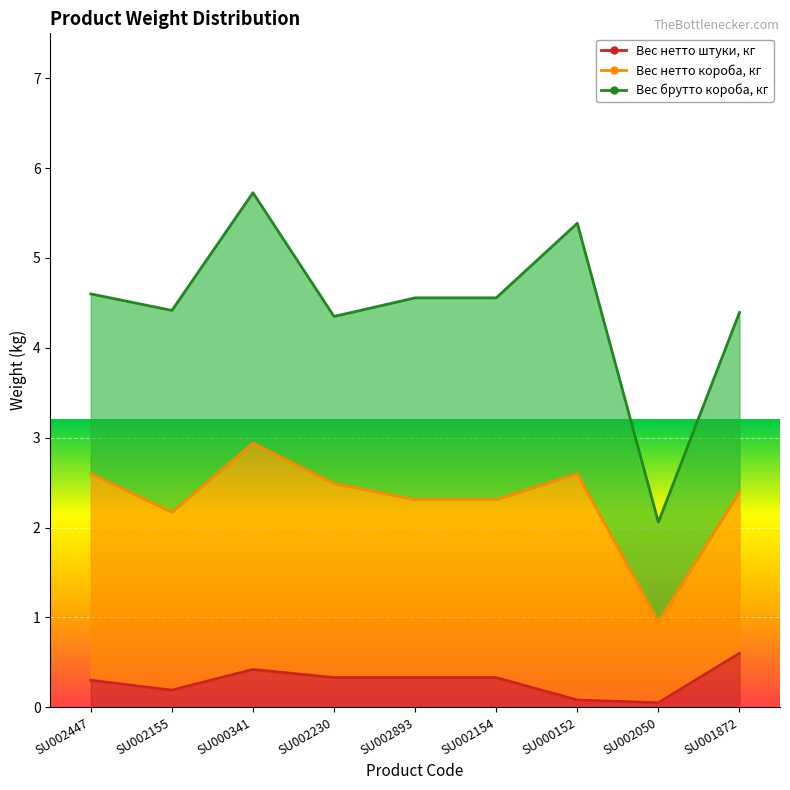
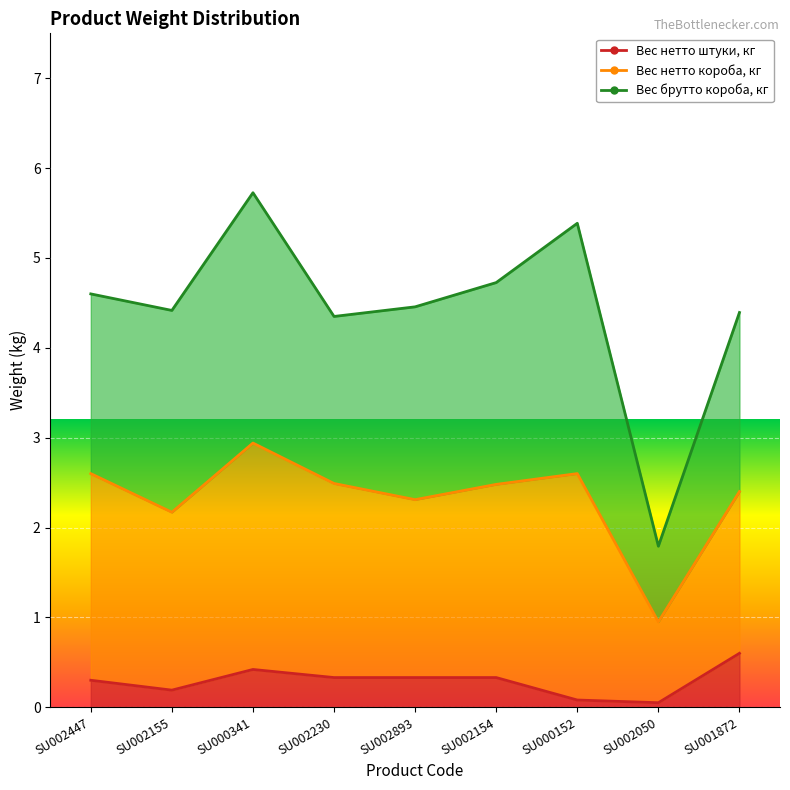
Вес брутто короба, кг, SU002893: 2.2 -> 2.1
Вес нетто короба, кг, SU002154: 2.0 -> 2.2
Вес брутто короба, кг, SU002050: 1.1 -> 0.8
